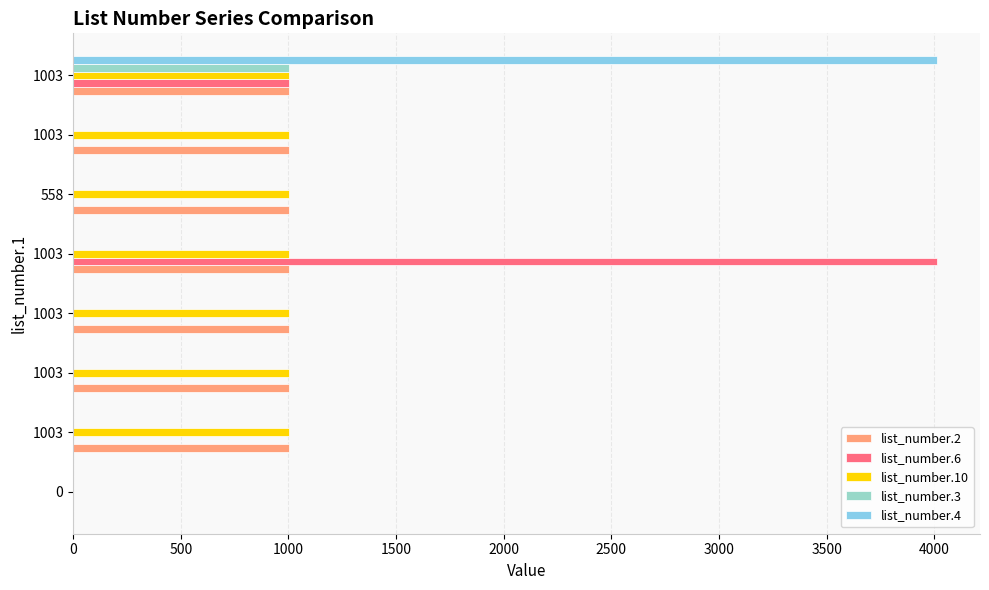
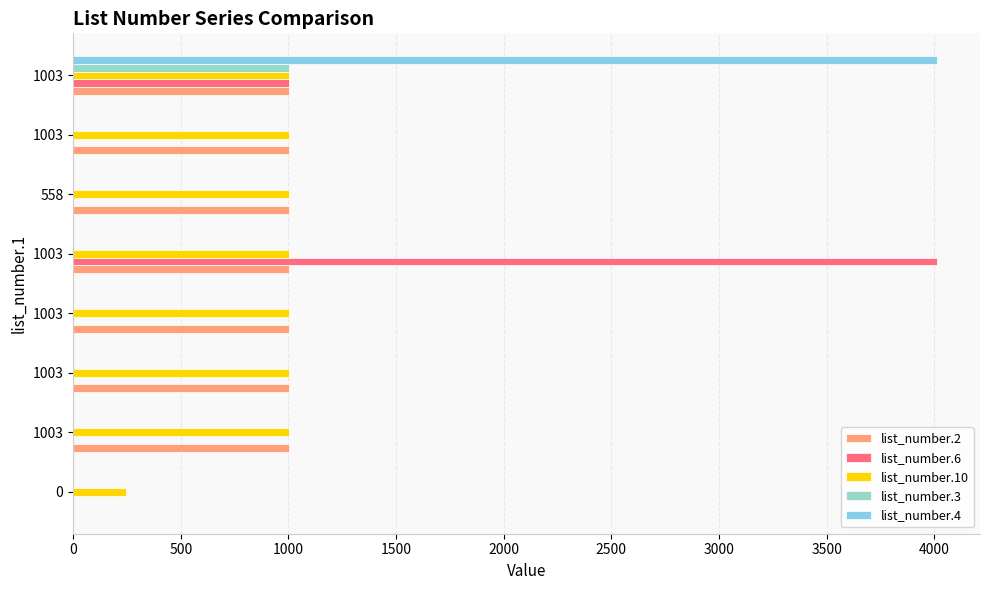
list_number.10, 0: 0 -> 250
